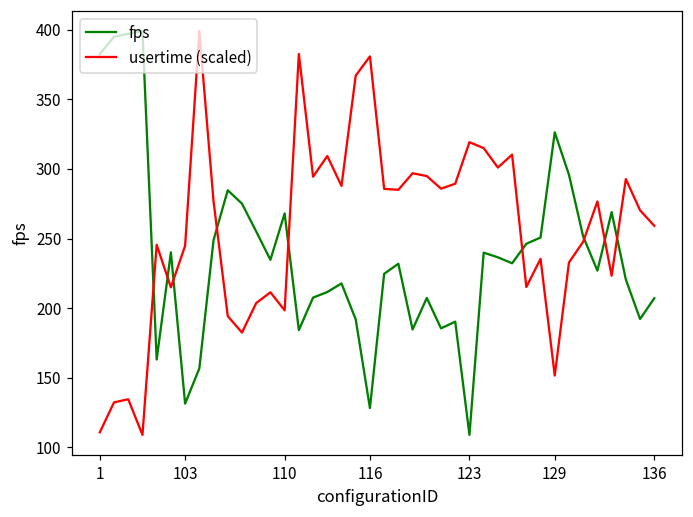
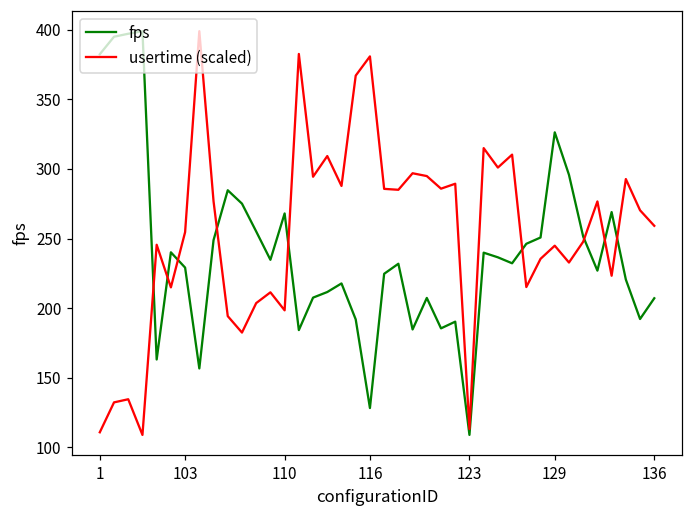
fps, 103: 131 -> 229
usertime (scaled), 103: 245 -> 255
usertime (scaled), 123: 319 -> 113
usertime (scaled), 129: 152 -> 245
